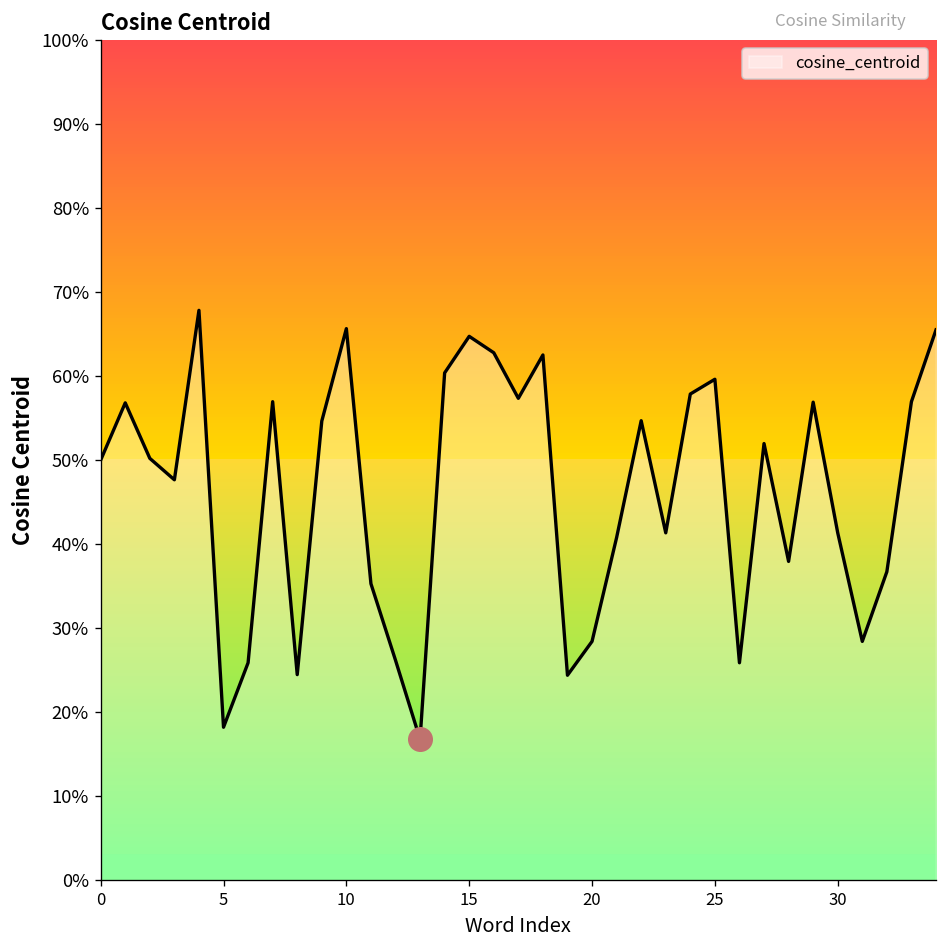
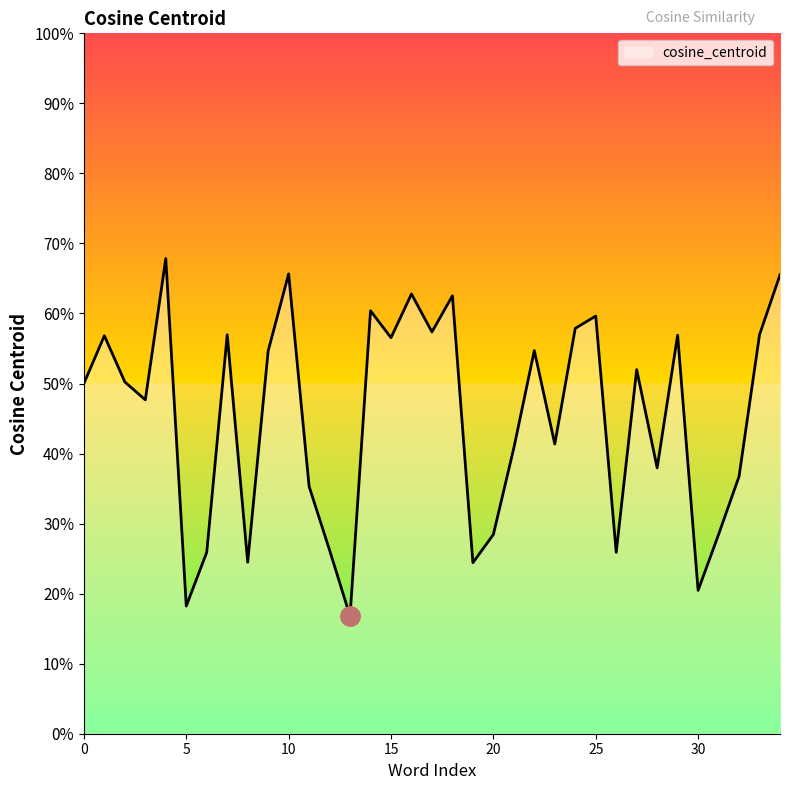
cosine_centroid, 15: 65% -> 57%
cosine_centroid, 30: 41% -> 20%
